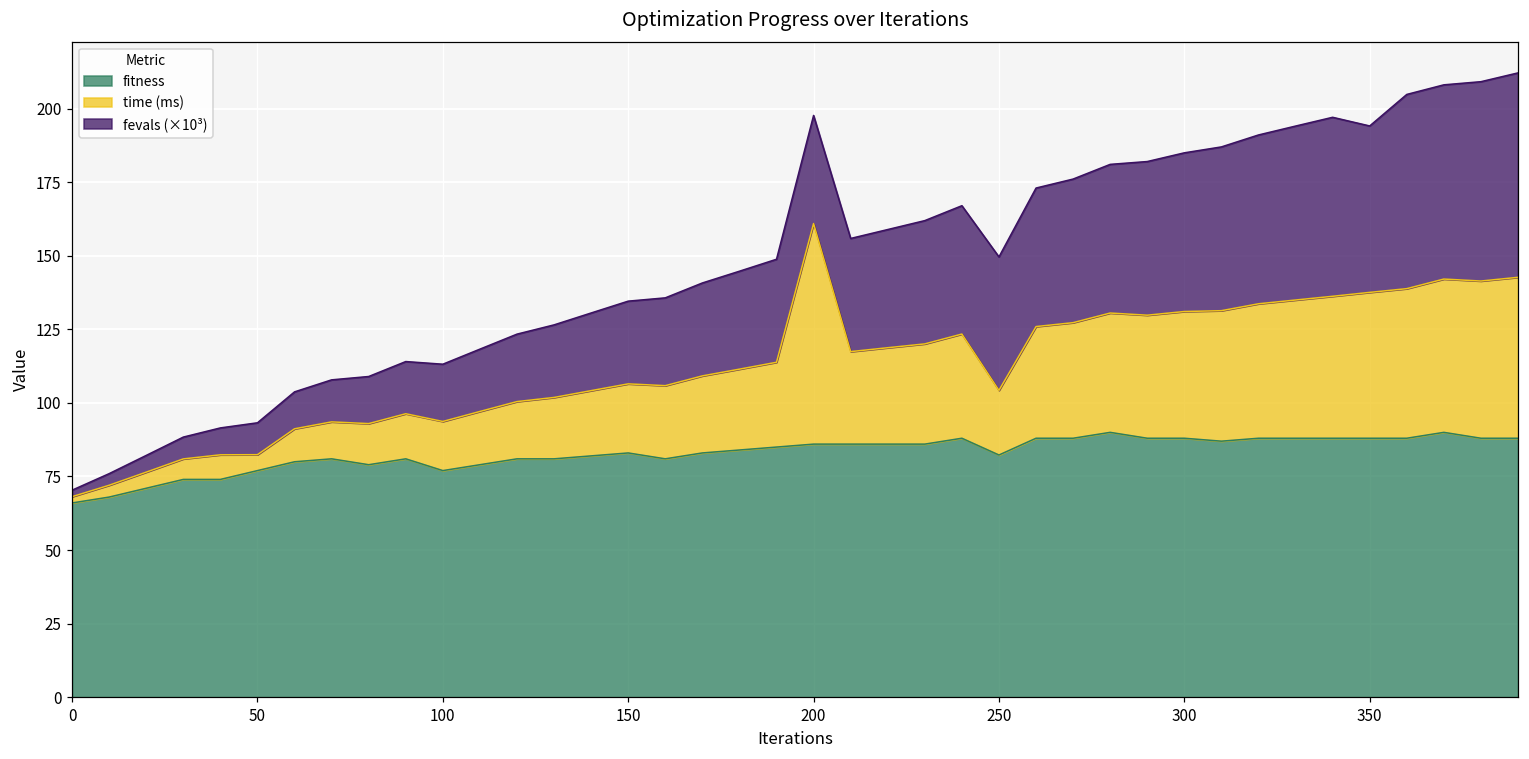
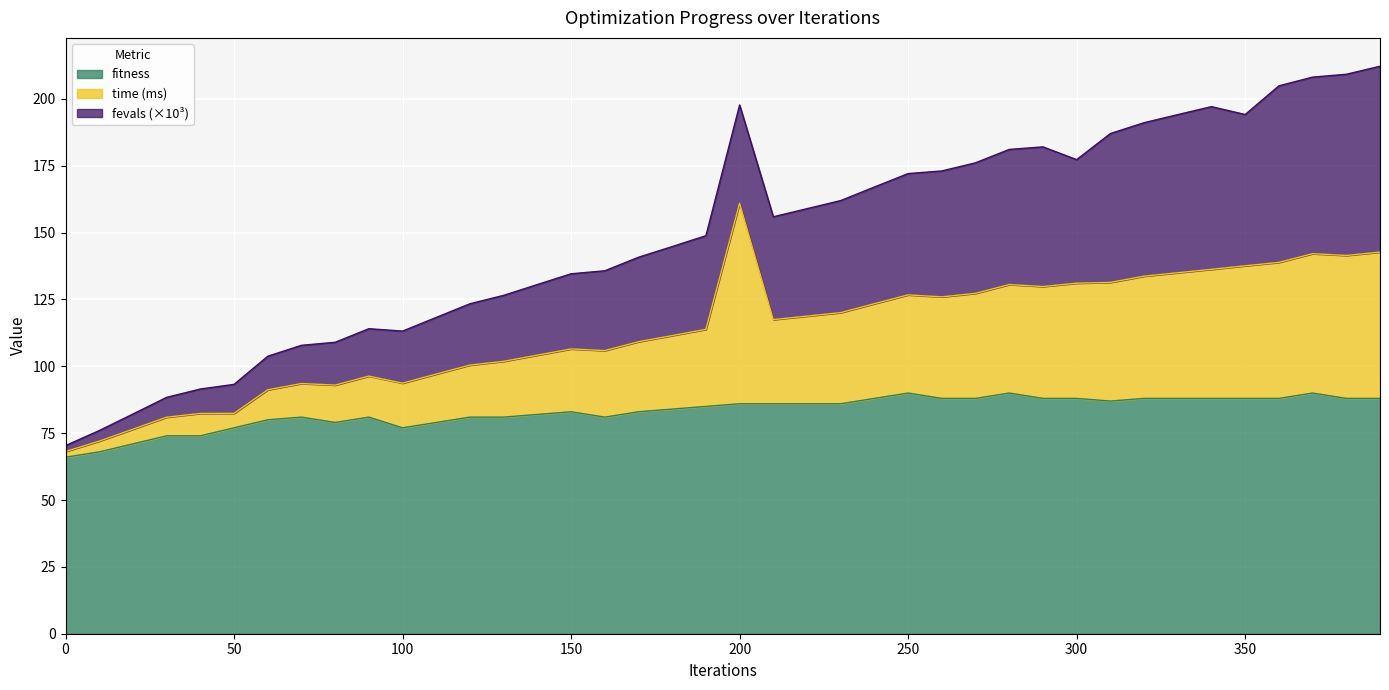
fitness, 250: 82 -> 90
time (ms), 250: 22 -> 37
fevals (×10³), 300: 54 -> 46
